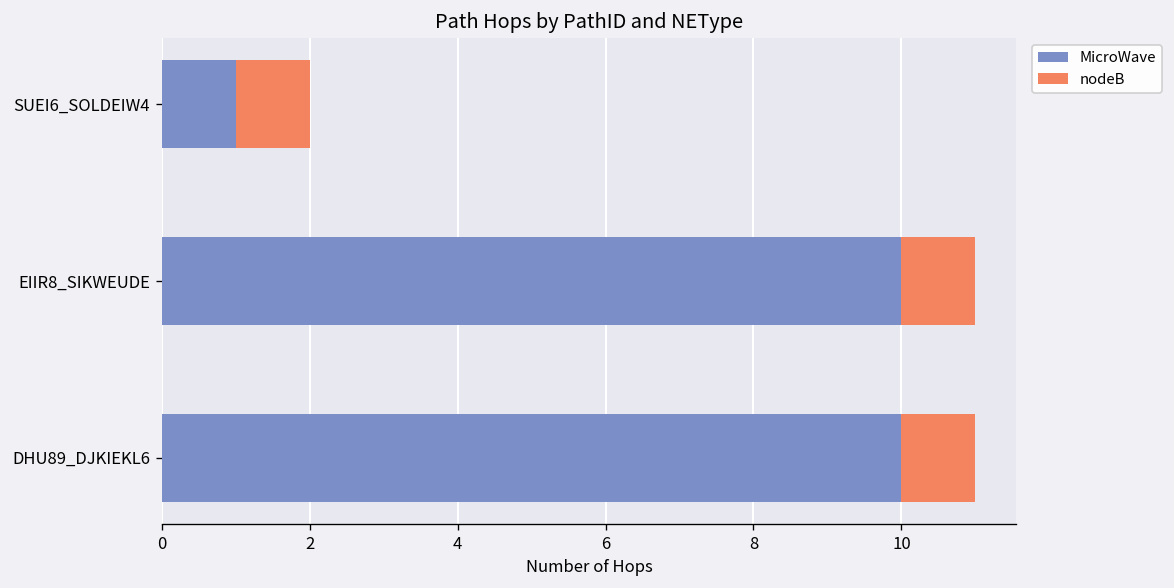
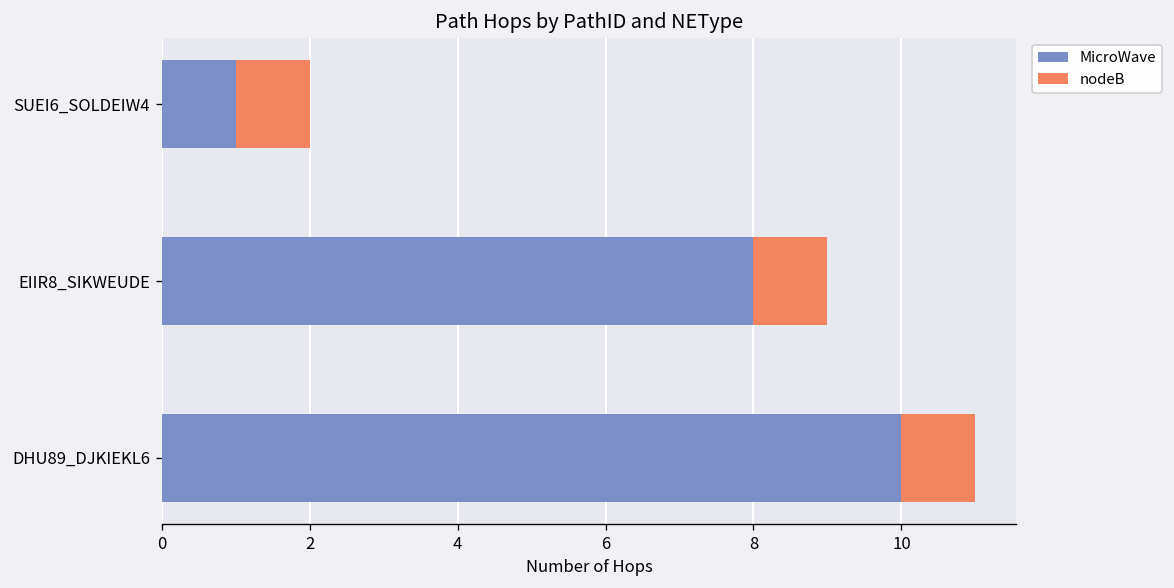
MicroWave, EIIR8_SIKWEUDE: 10 -> 8
